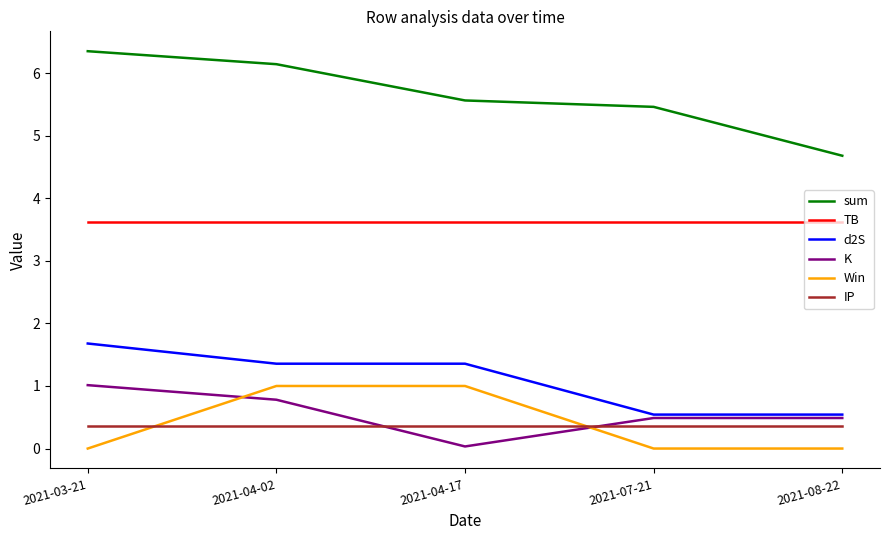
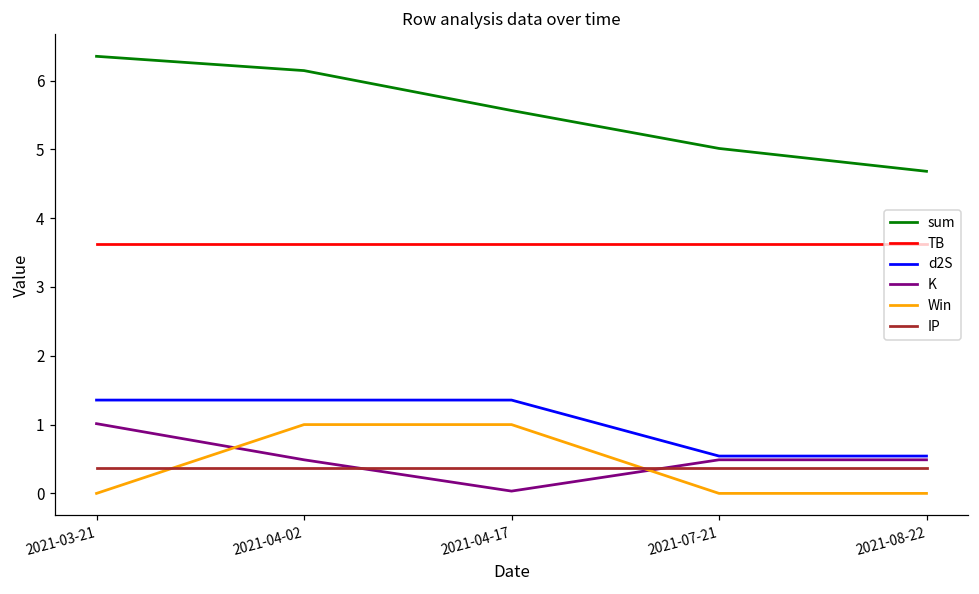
d2S, 2021-03-21: 1.7 -> 1.4
K, 2021-04-02: 0.8 -> 0.5
sum, 2021-07-21: 5.5 -> 5.0
